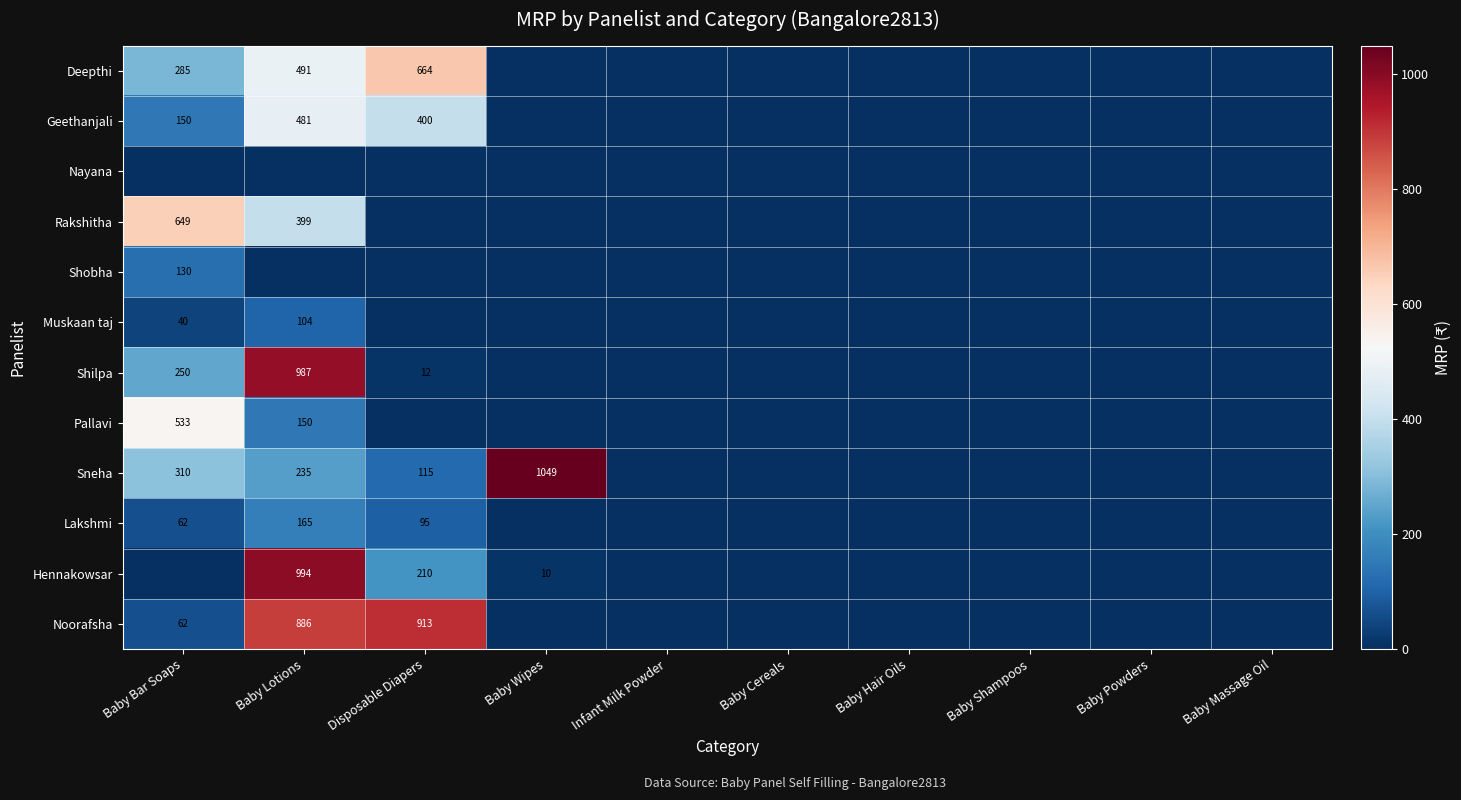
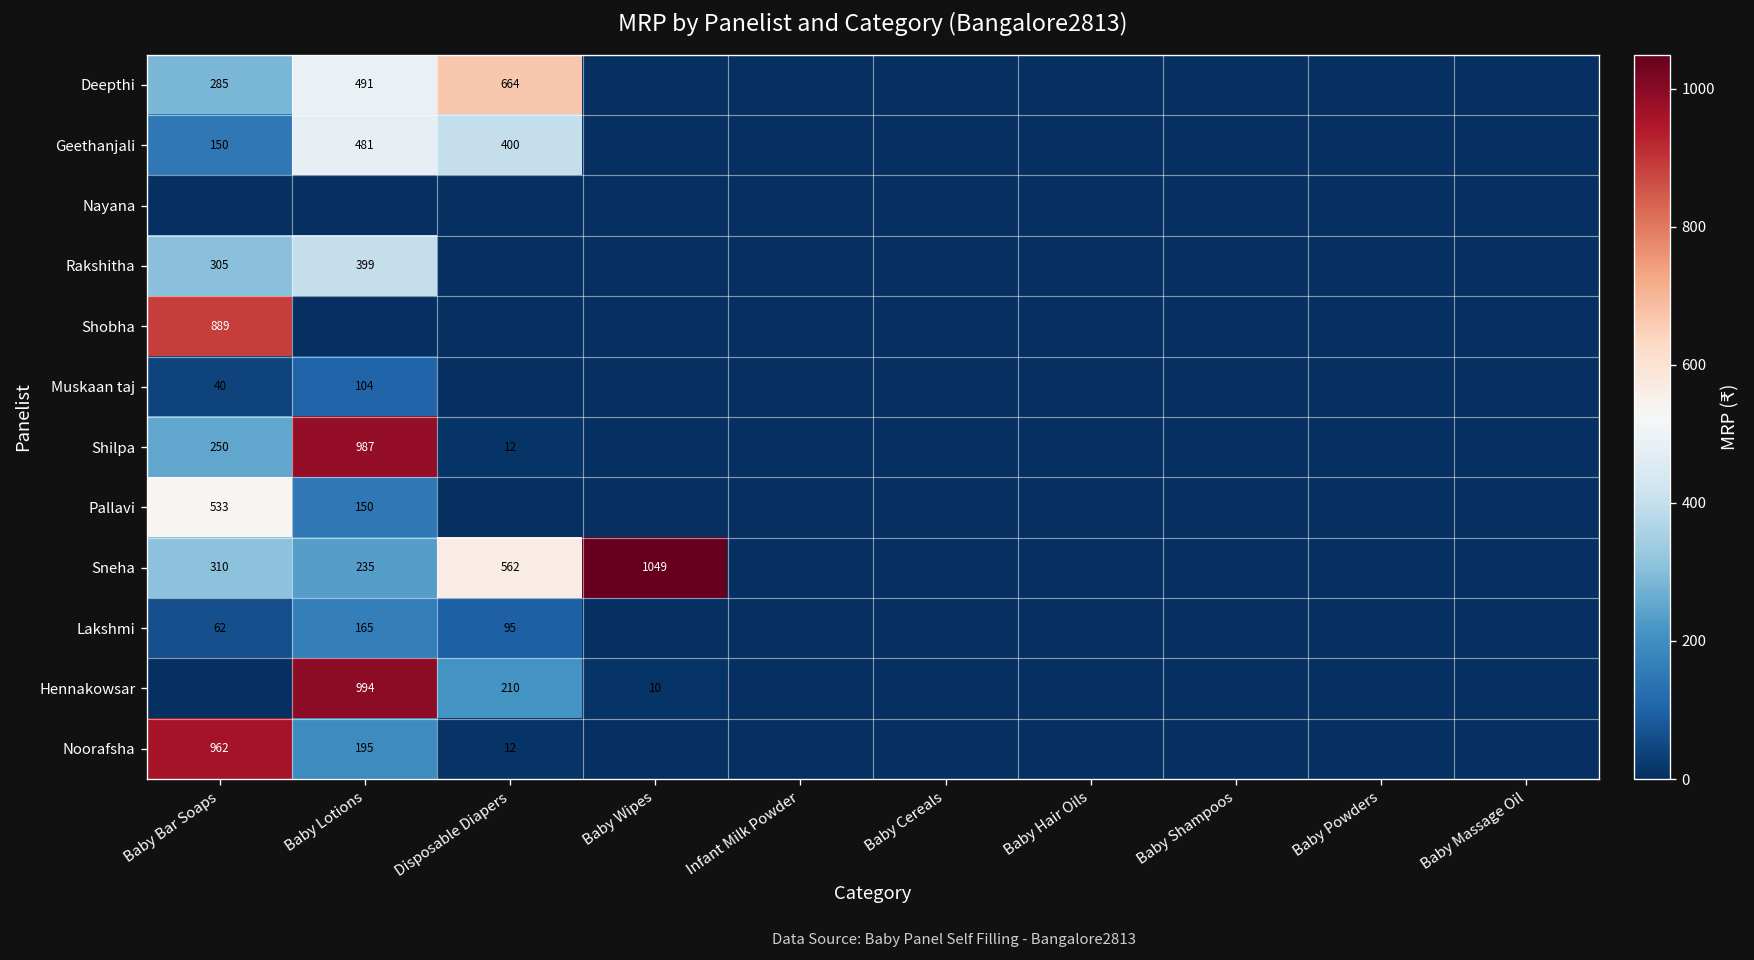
Rakshitha, Baby Bar Soaps: 649 -> 305
Shobha, Baby Bar Soaps: 130 -> 889
Sneha, Disposable Diapers: 115 -> 562
Noorafsha, Baby Bar Soaps: 62 -> 962
Noorafsha, Baby Lotions: 886 -> 195
Noorafsha, Disposable Diapers: 913 -> 12
